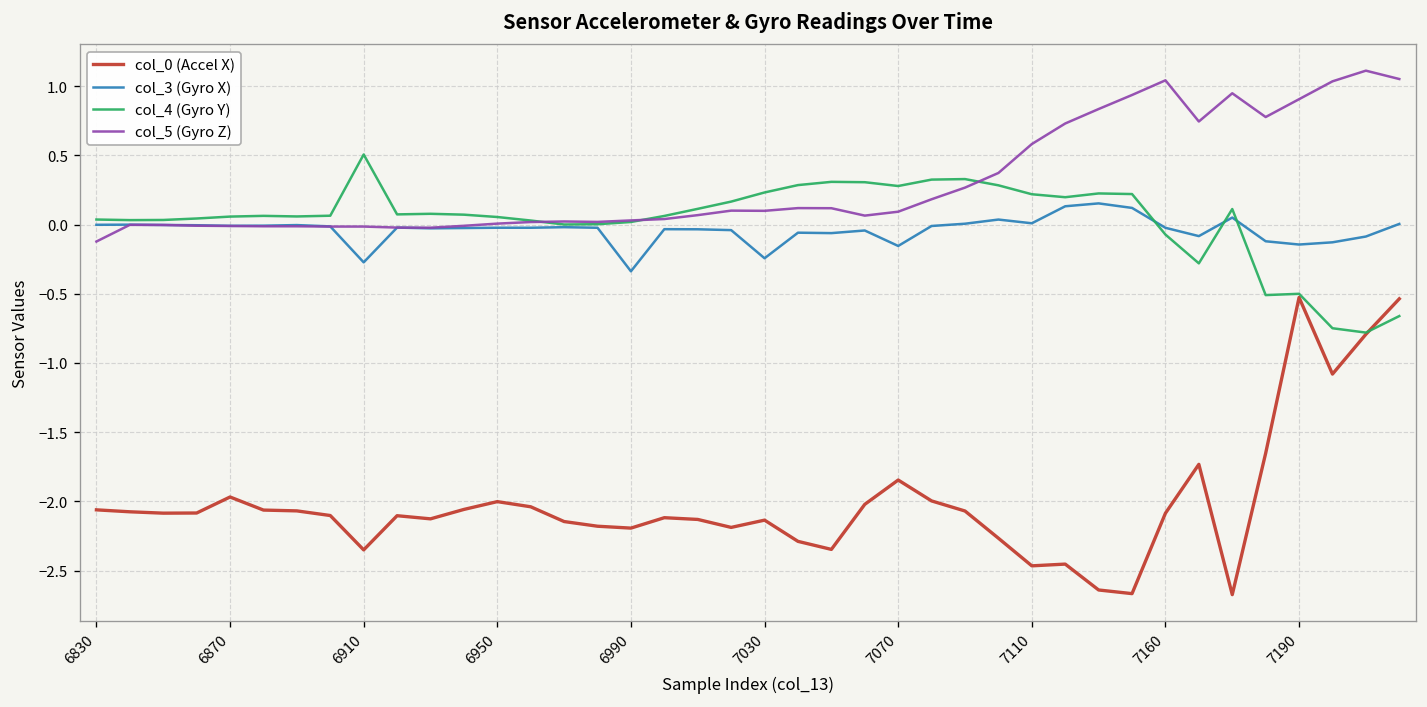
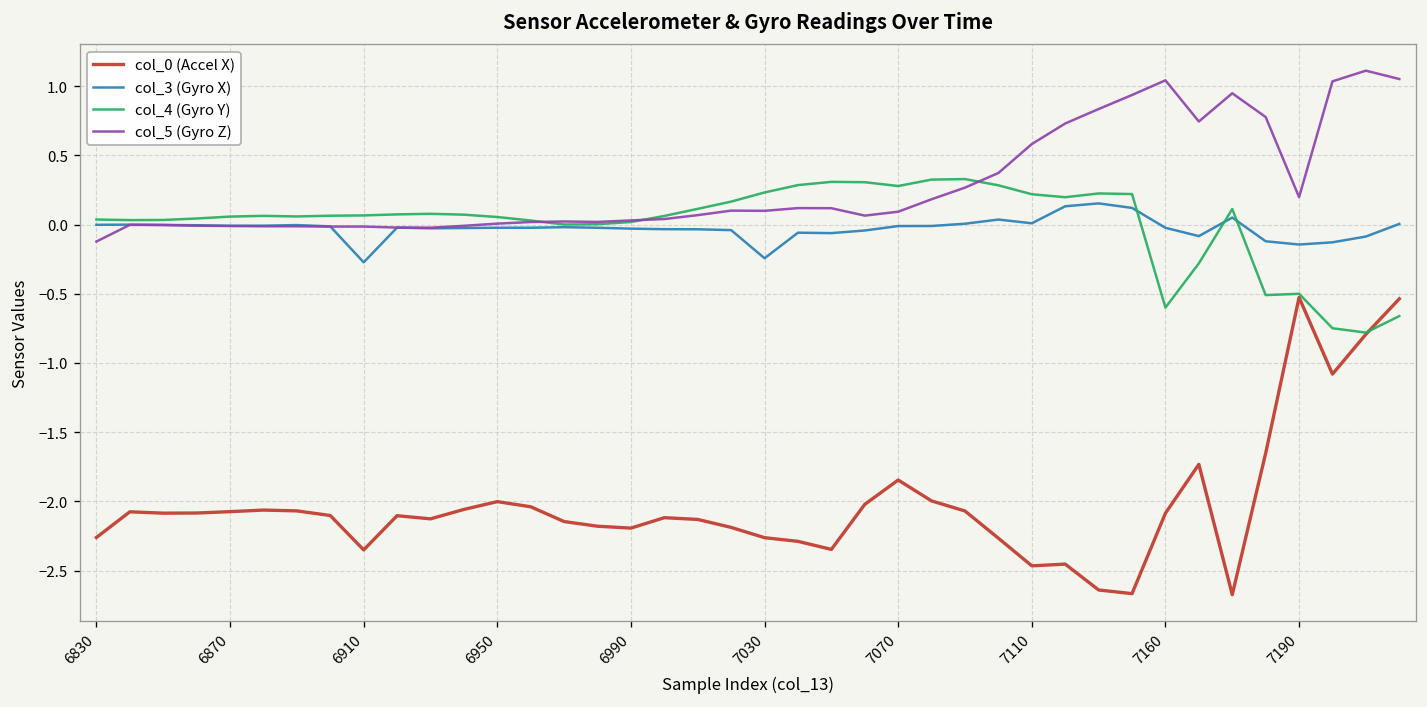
col_0 (Accel X), 6830: -2.06 -> -2.26
col_0 (Accel X), 6870: -1.97 -> -2.07
col_4 (Gyro Y), 6910: 0.51 -> 0.07
col_3 (Gyro X), 6990: -0.34 -> -0.03
col_0 (Accel X), 7030: -2.14 -> -2.26
col_3 (Gyro X), 7070: -0.15 -> -0.01
col_4 (Gyro Y), 7160: -0.07 -> -0.60
col_5 (Gyro Z), 7190: 0.91 -> 0.20
